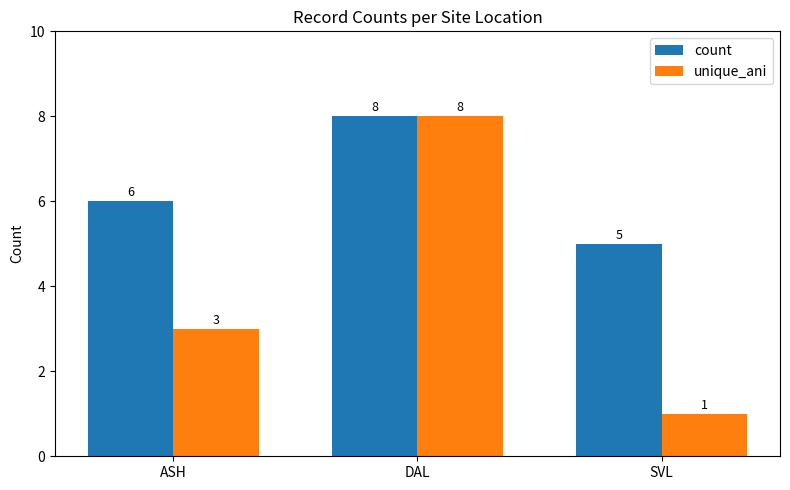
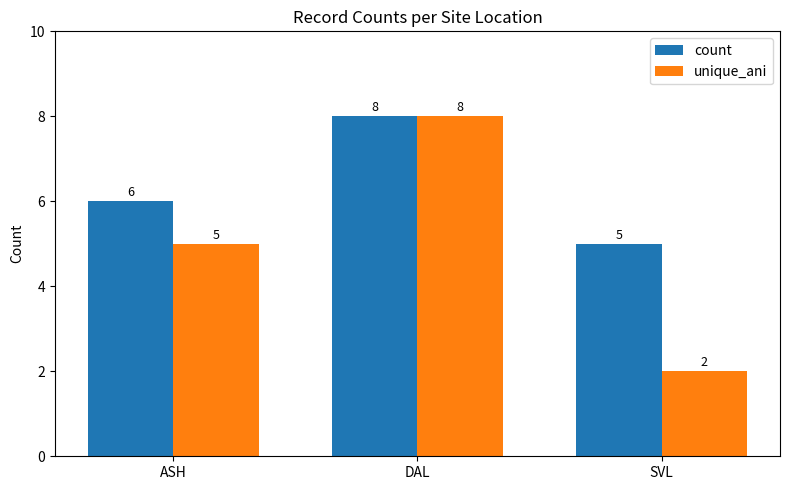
unique_ani, ASH: 3 -> 5
unique_ani, SVL: 1 -> 2
